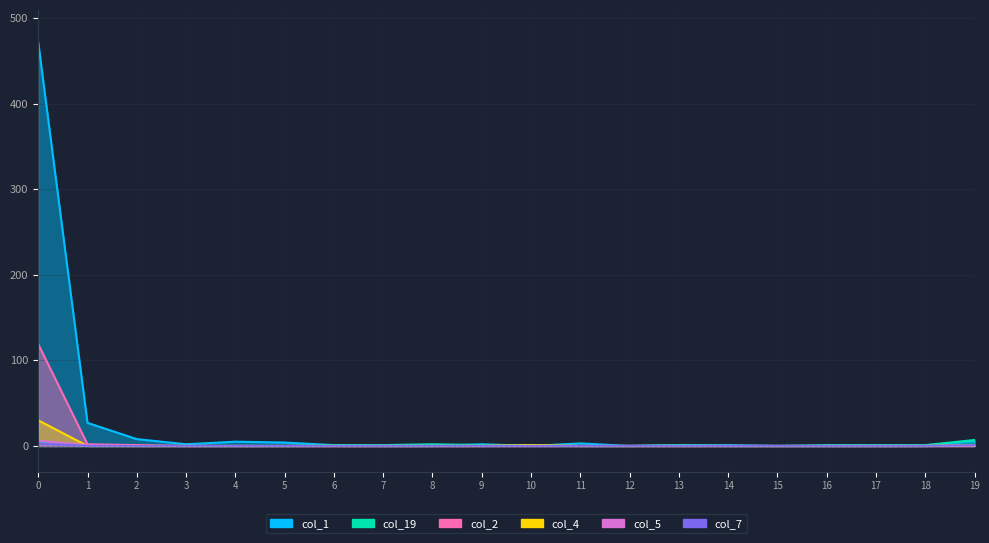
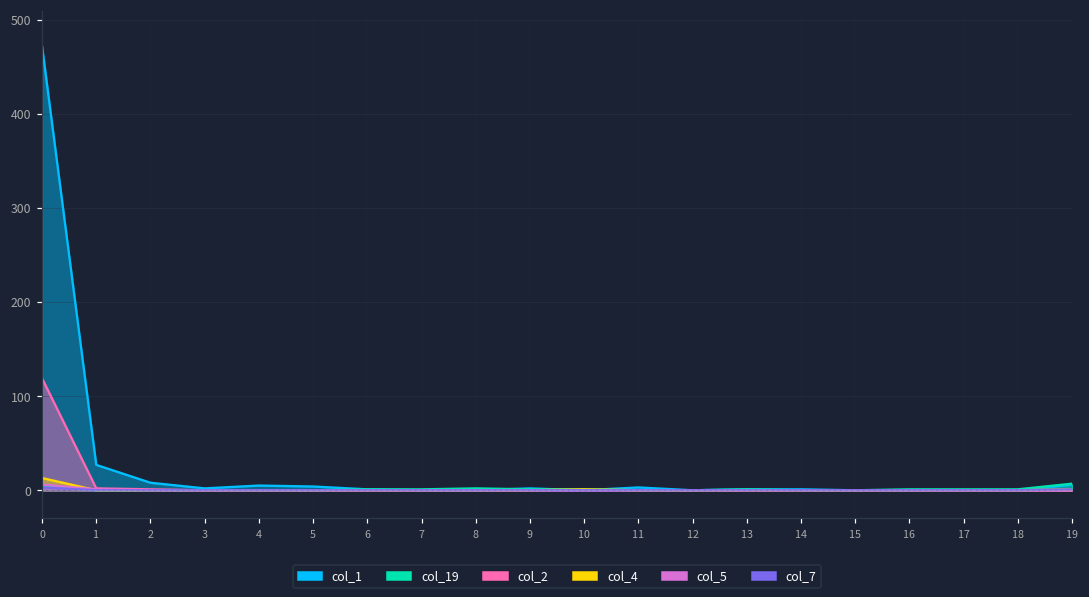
col_4, 0: 30 -> 10
